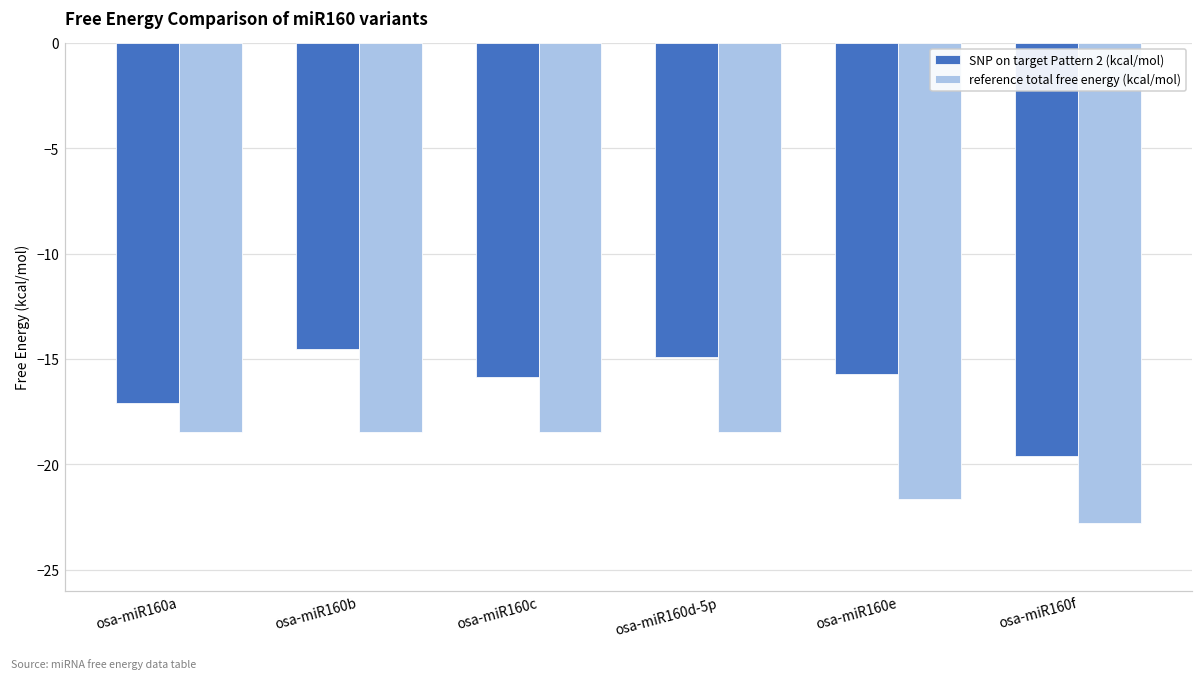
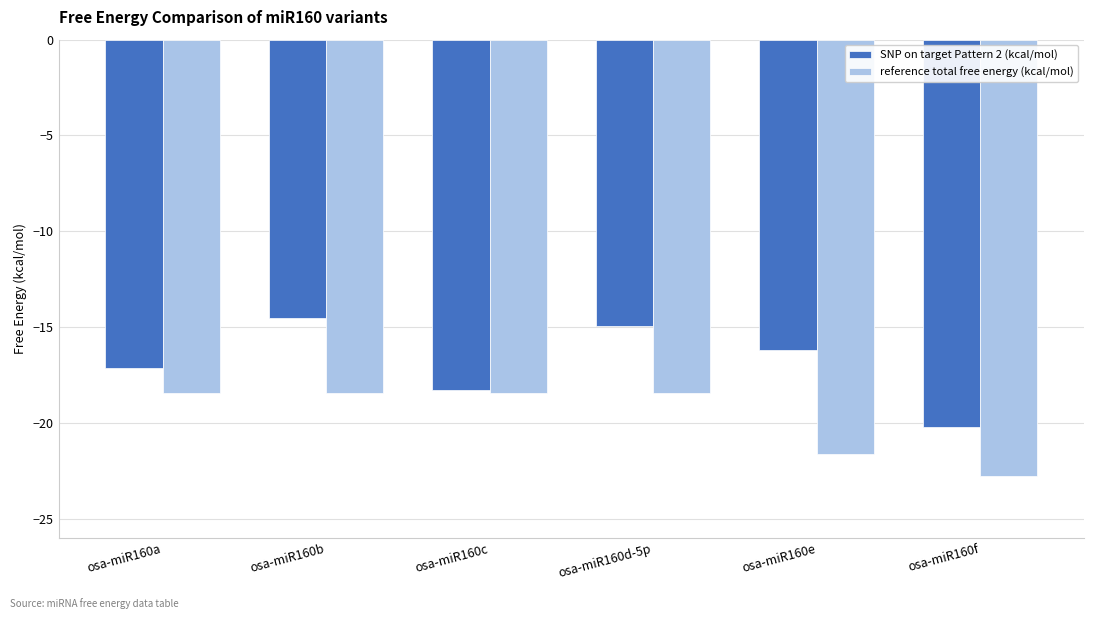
SNP on target Pattern 2 (kcal/mol), osa-miR160c: -15.9 -> -18.3
SNP on target Pattern 2 (kcal/mol), osa-miR160e: -15.7 -> -16.2
SNP on target Pattern 2 (kcal/mol), osa-miR160f: -19.6 -> -20.2
